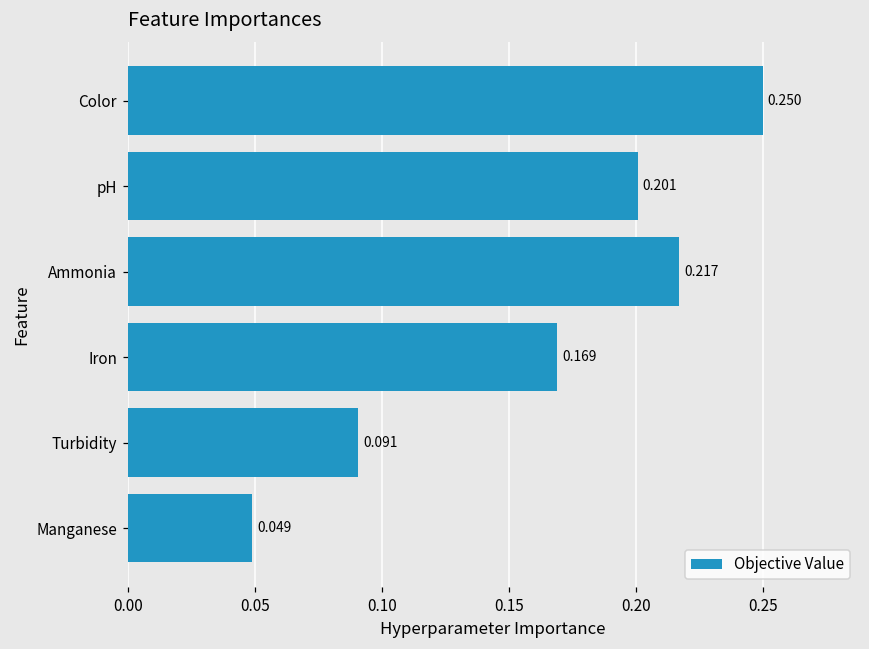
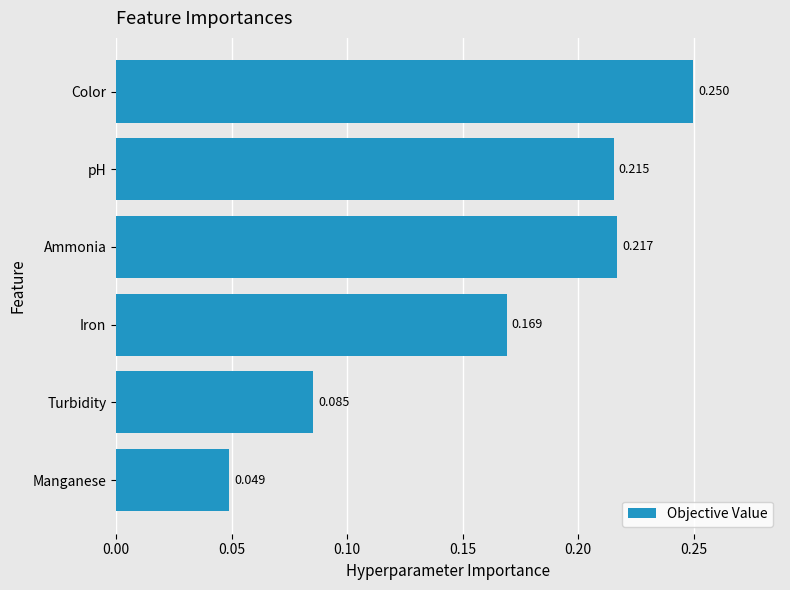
pH: 0.201 -> 0.215
Turbidity: 0.091 -> 0.085
